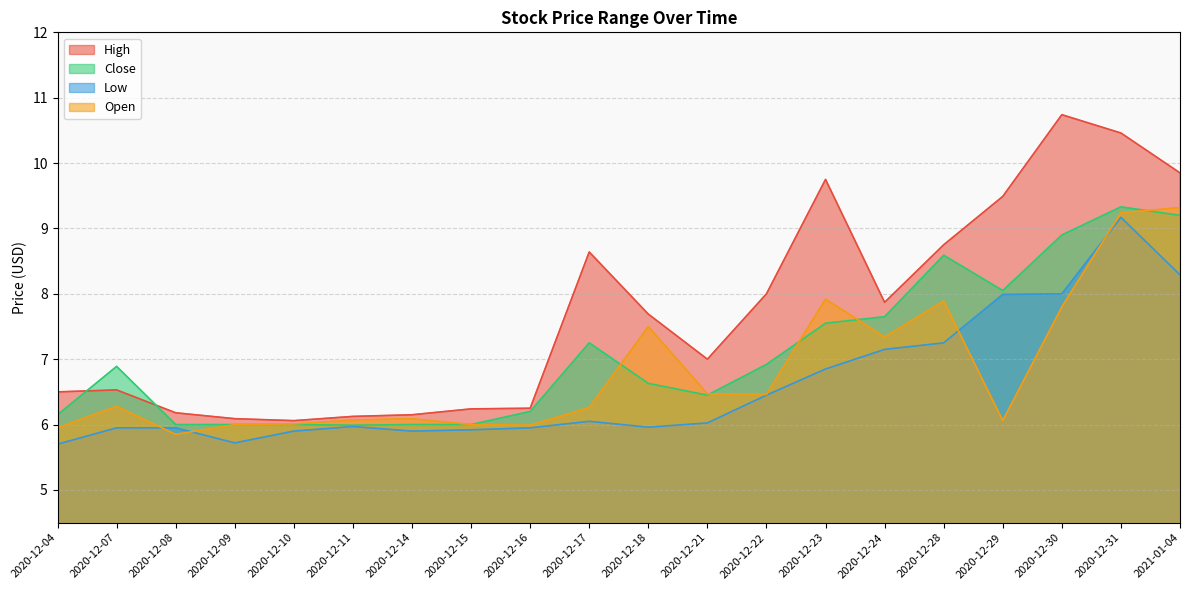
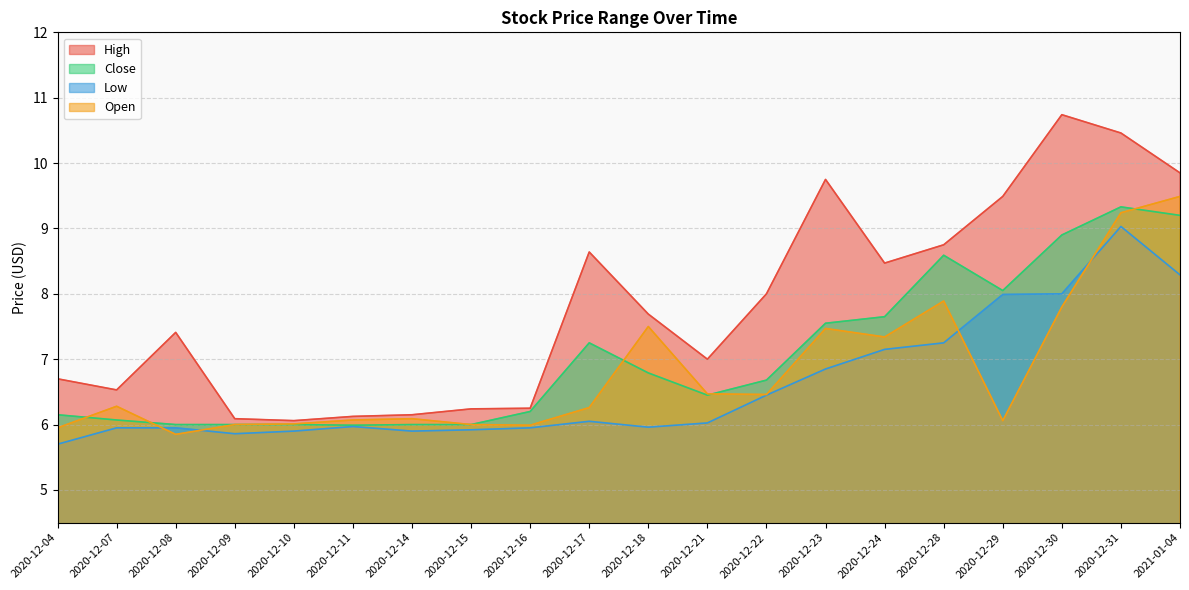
High, 2020-12-04: 6.5 -> 6.7
Close, 2020-12-07: 6.9 -> 6.1
High, 2020-12-08: 6.2 -> 7.4
Low, 2020-12-09: 5.7 -> 5.9
Close, 2020-12-18: 6.6 -> 6.8
Close, 2020-12-22: 6.9 -> 6.7
Open, 2020-12-23: 7.9 -> 7.5
High, 2020-12-24: 7.9 -> 8.5
Low, 2020-12-31: 9.2 -> 9.0
Open, 2021-01-04: 9.3 -> 9.5
